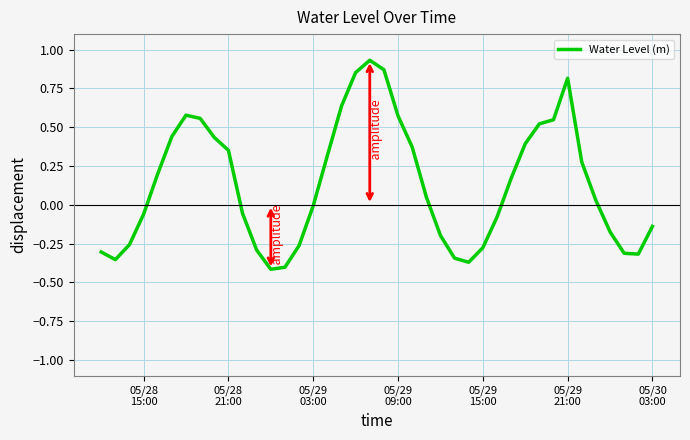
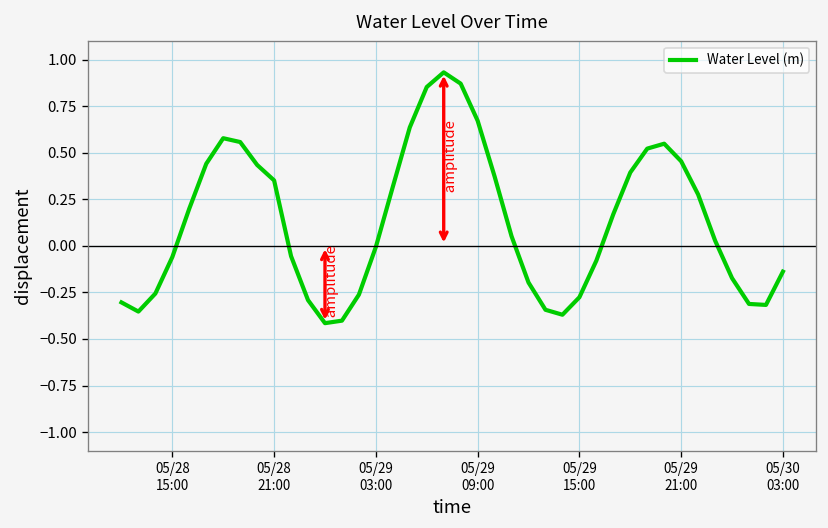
05/29 09:00: 0.57 -> 0.67
05/29 21:00: 0.82 -> 0.45
